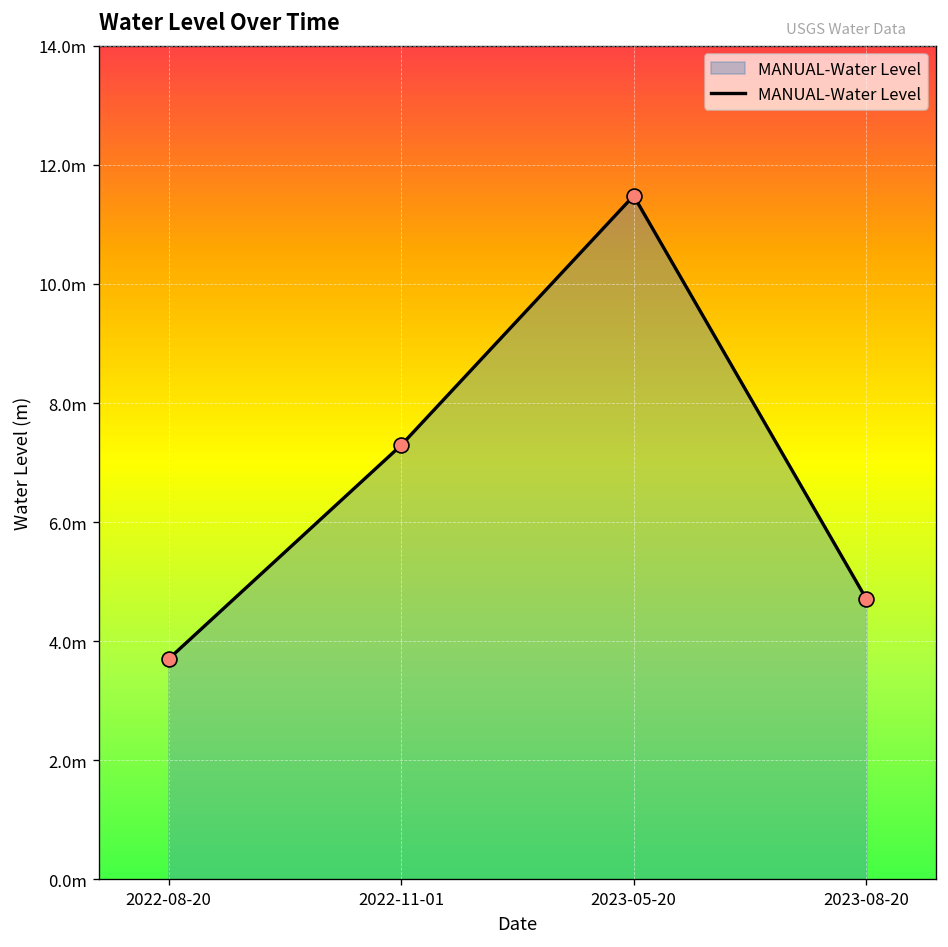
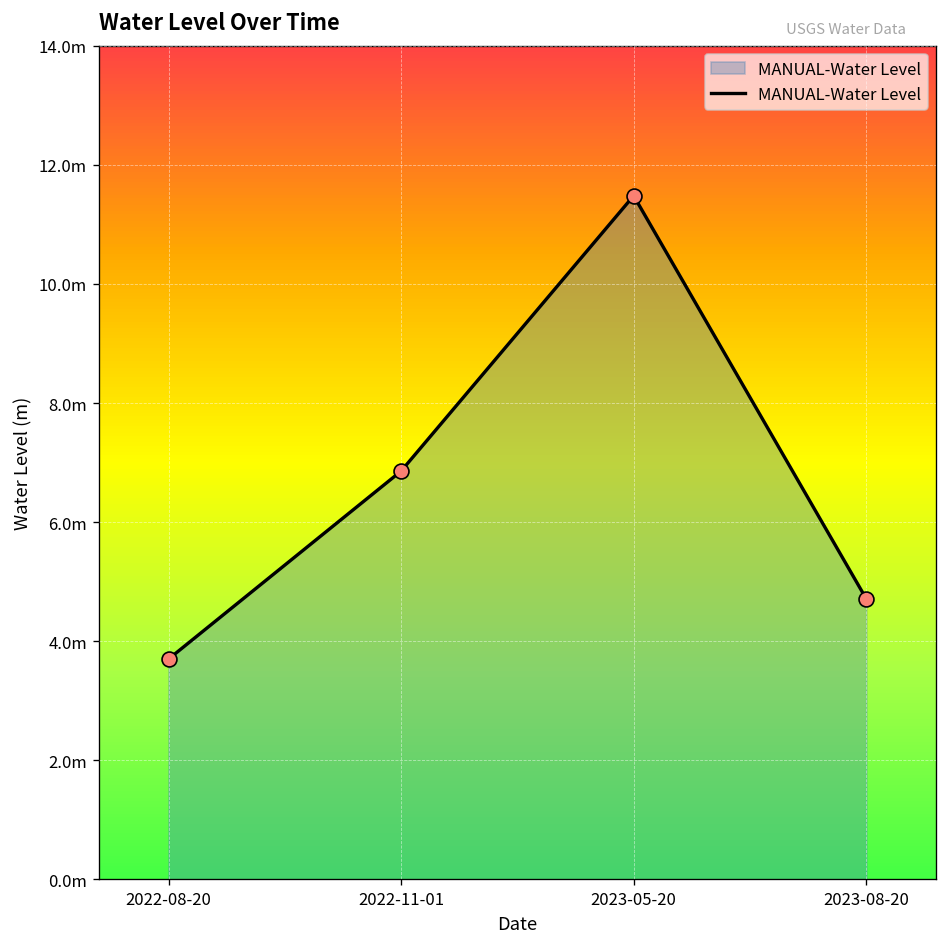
2022-11-01: 7.3m -> 6.9m
